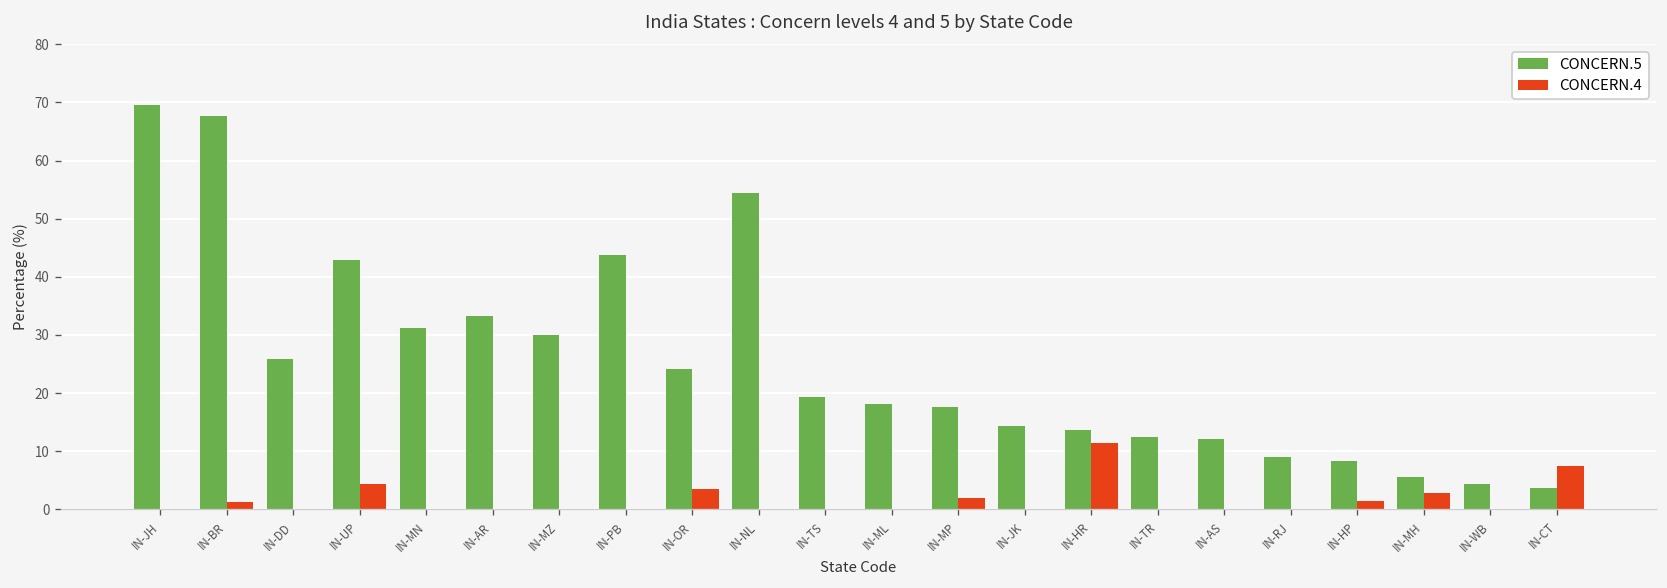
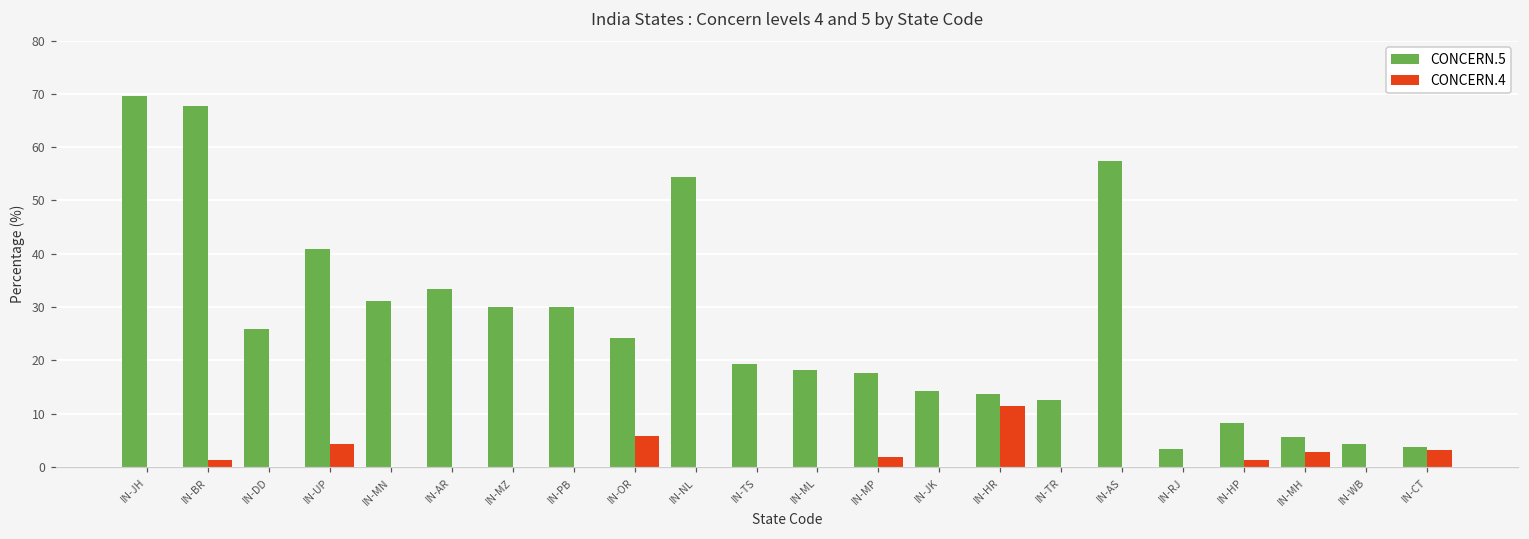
CONCERN.5, IN-UP: 43 -> 41
CONCERN.5, IN-PB: 44 -> 30
CONCERN.4, IN-OR: 3 -> 6
CONCERN.5, IN-AS: 12 -> 57
CONCERN.5, IN-RJ: 9 -> 3
CONCERN.4, IN-CT: 7 -> 3
